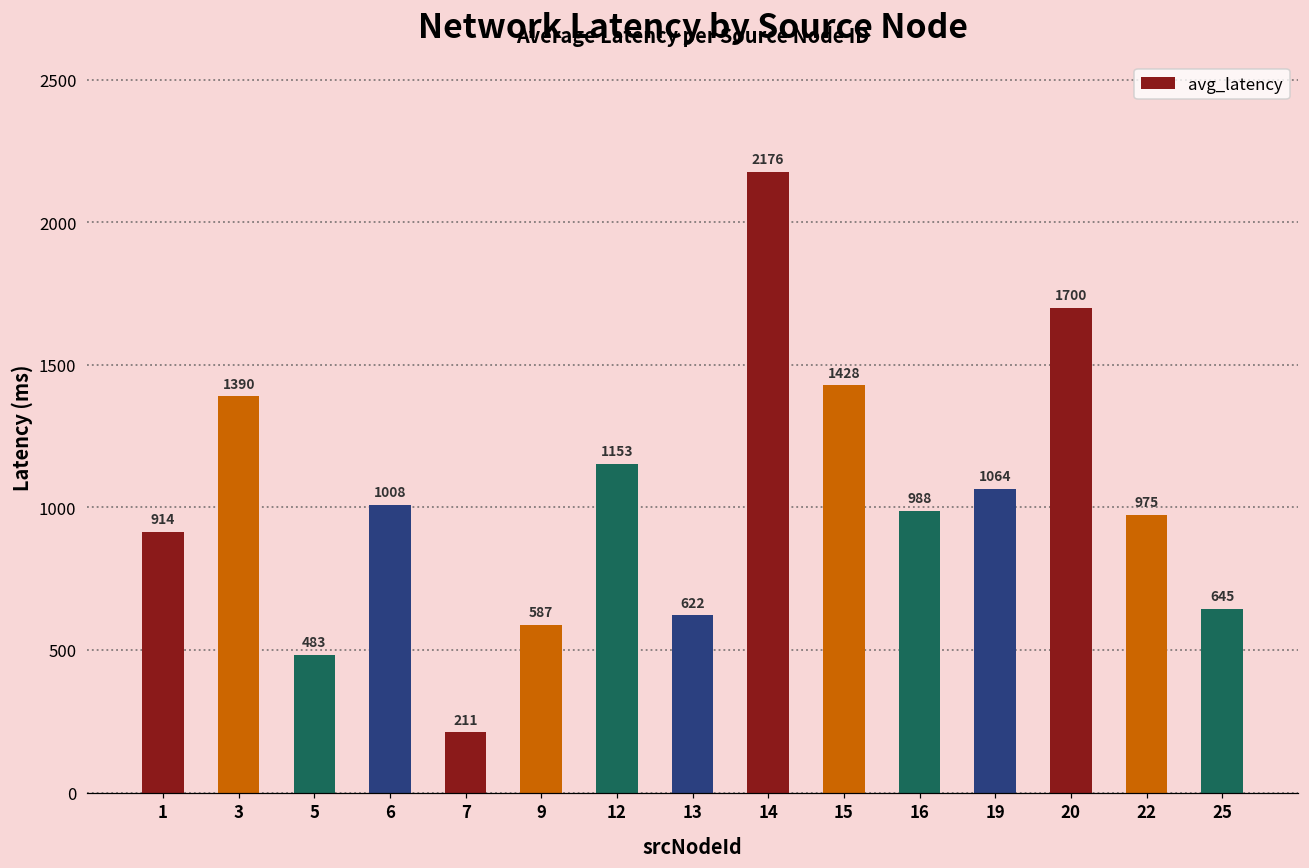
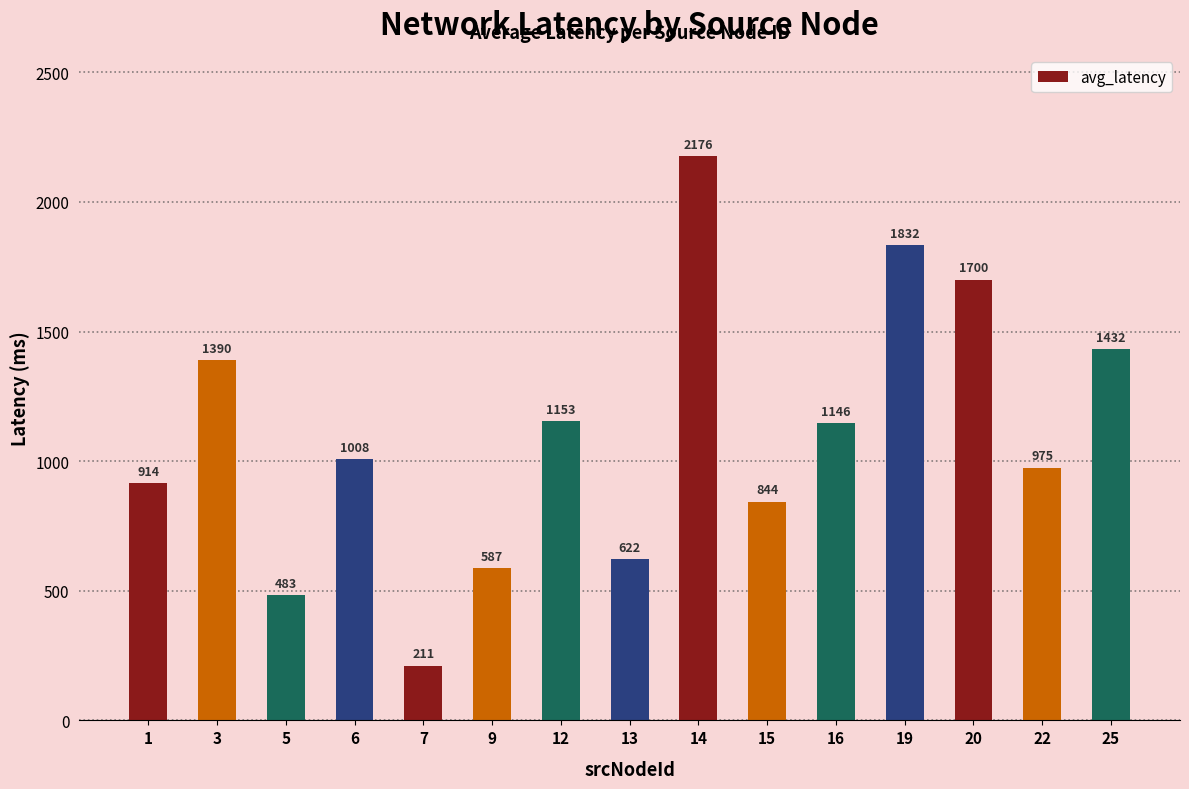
15: 1428 -> 844
16: 988 -> 1146
19: 1064 -> 1832
25: 645 -> 1432
